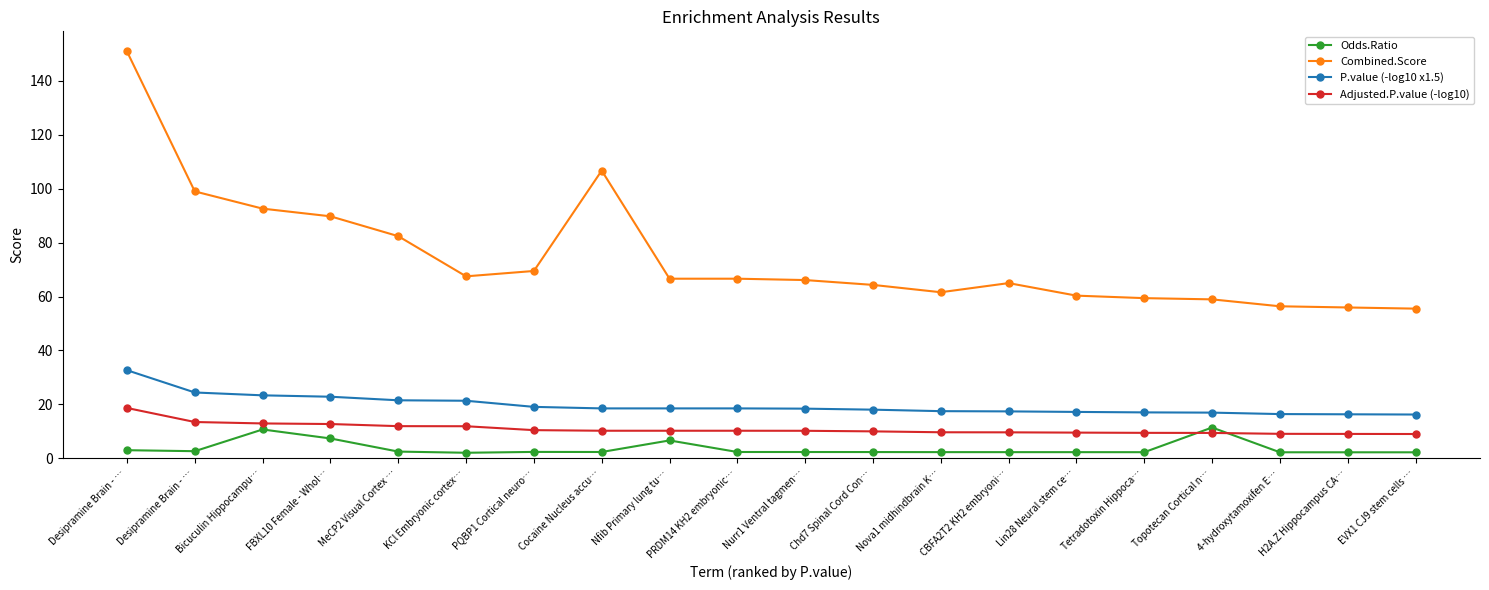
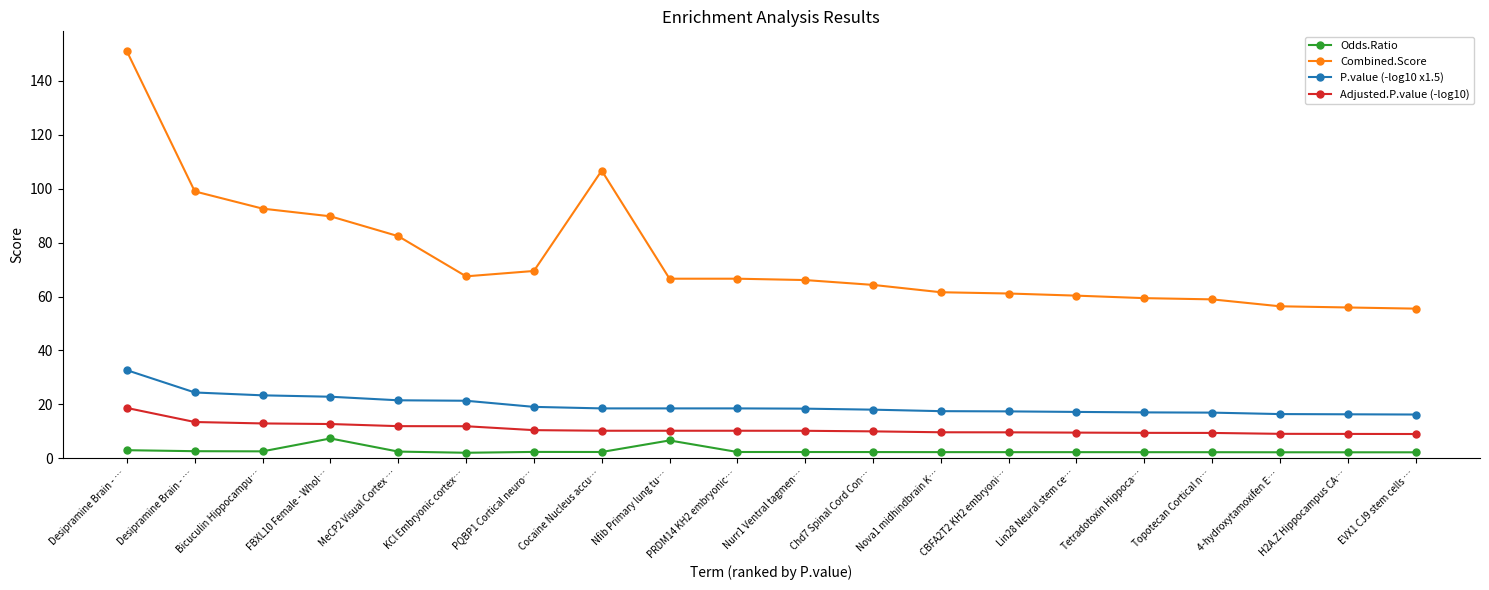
Odds.Ratio, Bicuculin Hippocampu…: 11 -> 3
Combined.Score, CBFA2T2 KH2 embryoni…: 65 -> 61
Odds.Ratio, Topotecan Cortical n…: 11 -> 2
